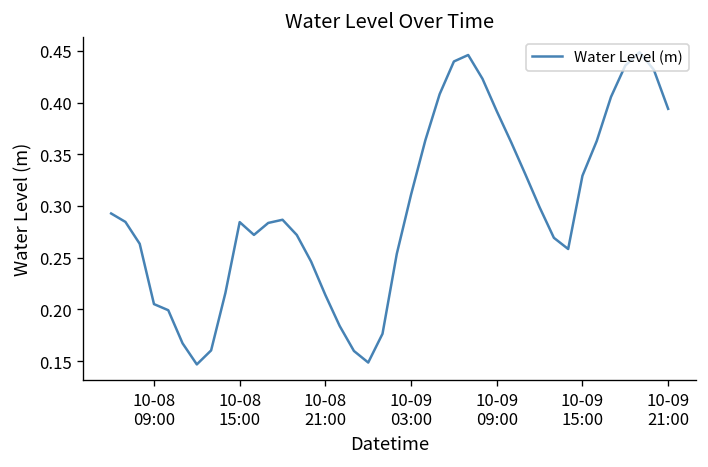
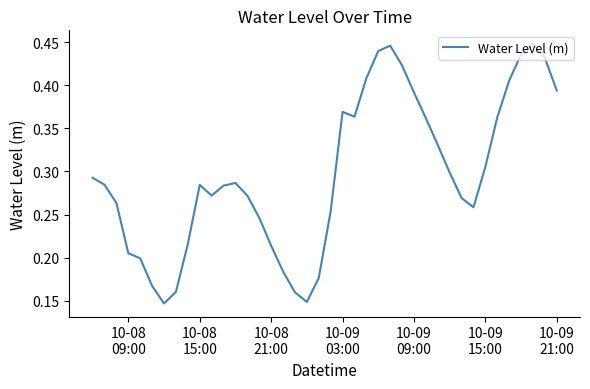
10-09 03:00: 0.31 -> 0.37
10-09 15:00: 0.33 -> 0.31
